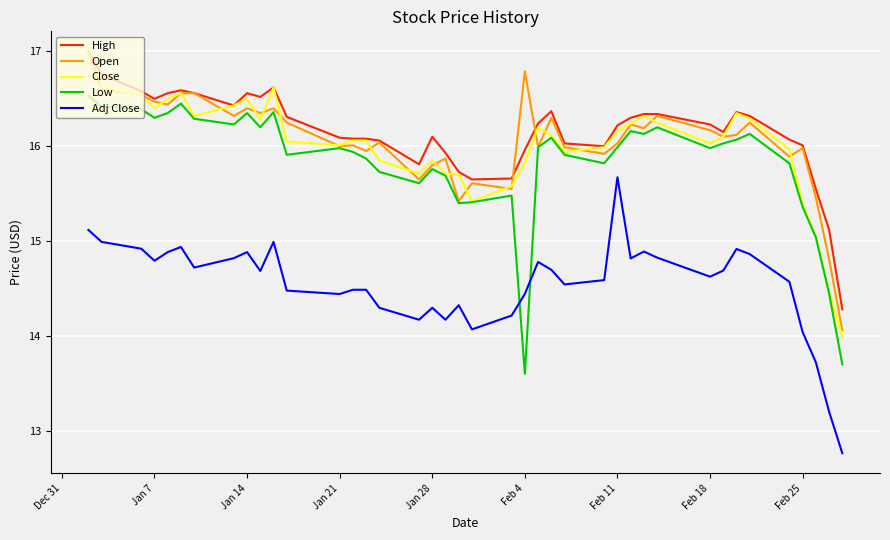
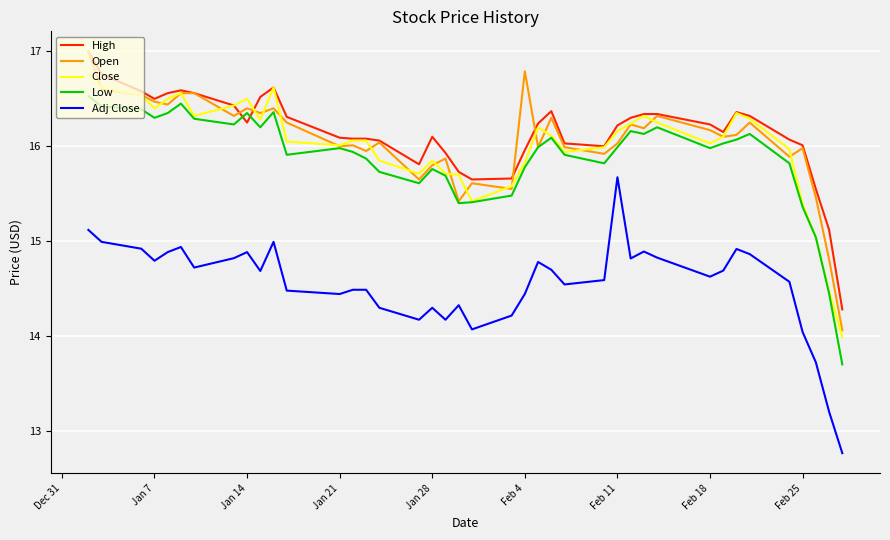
High, Jan 14: 16.6 -> 16.3
Low, Feb 4: 13.6 -> 15.8
